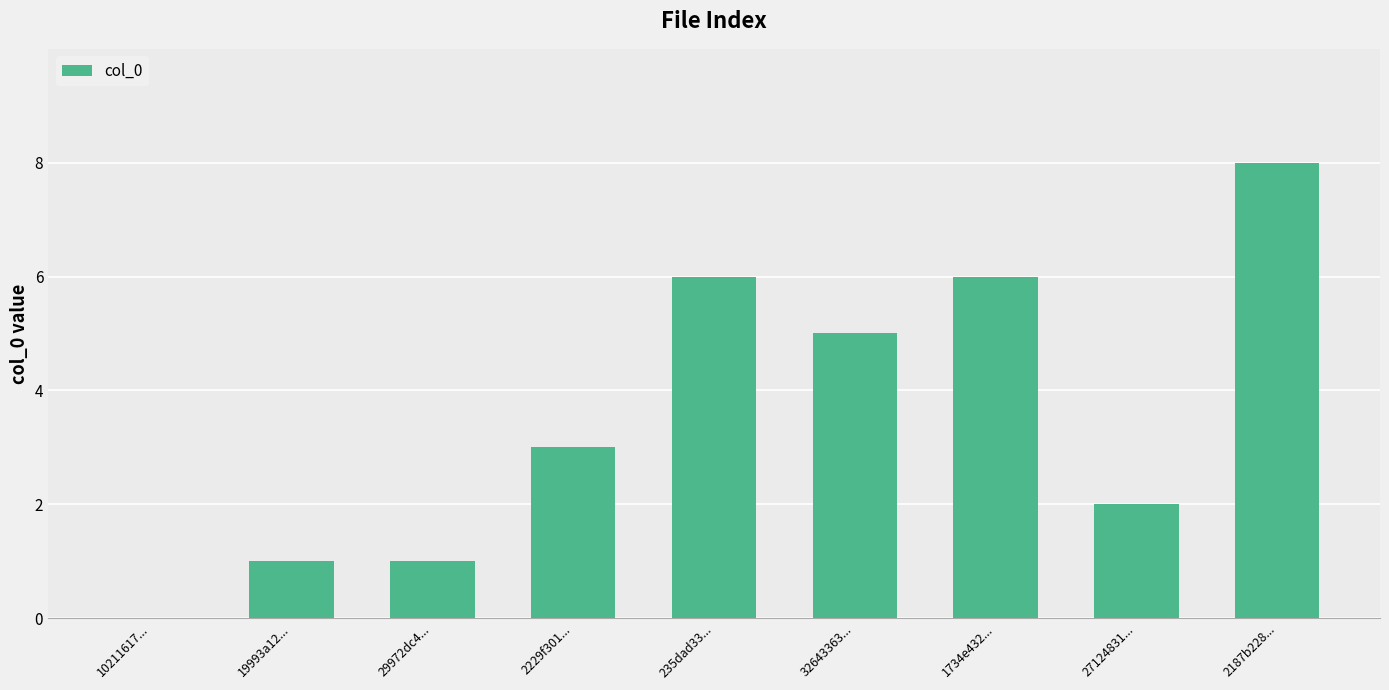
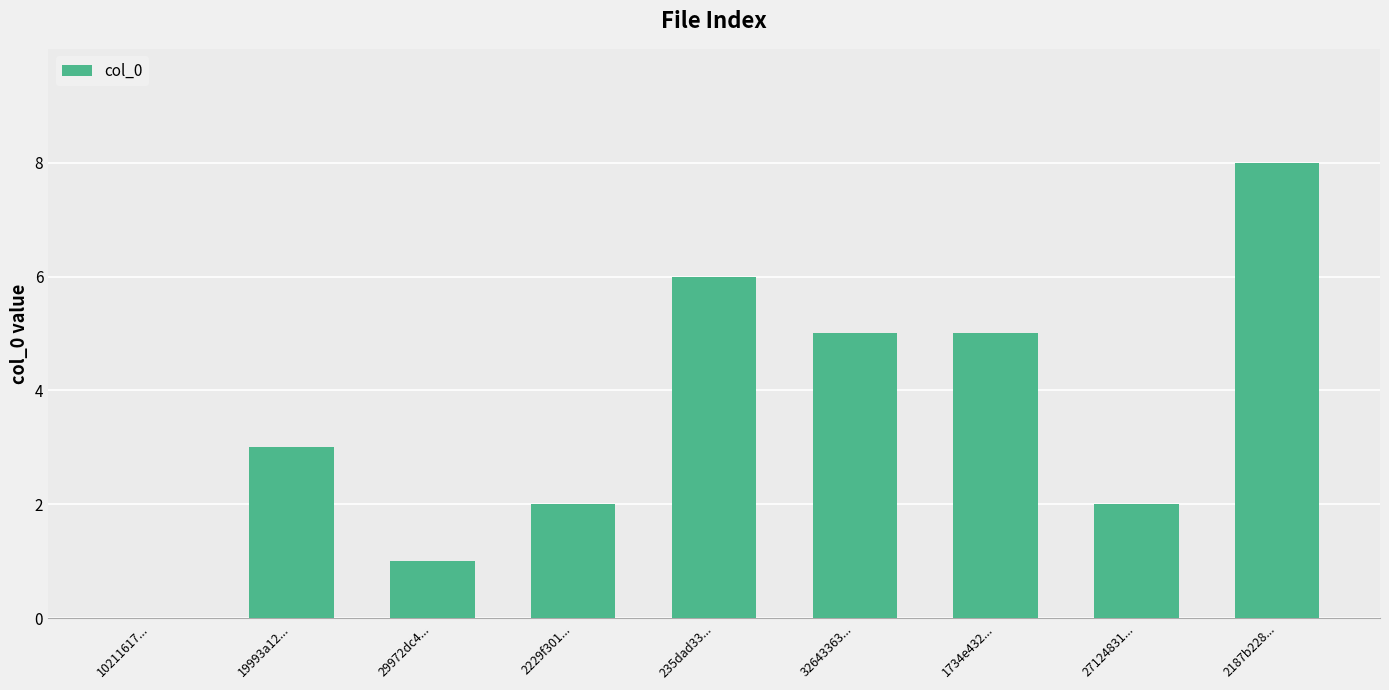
19993a12...: 1 -> 3
2229f301...: 3 -> 2
1734e432...: 6 -> 5
